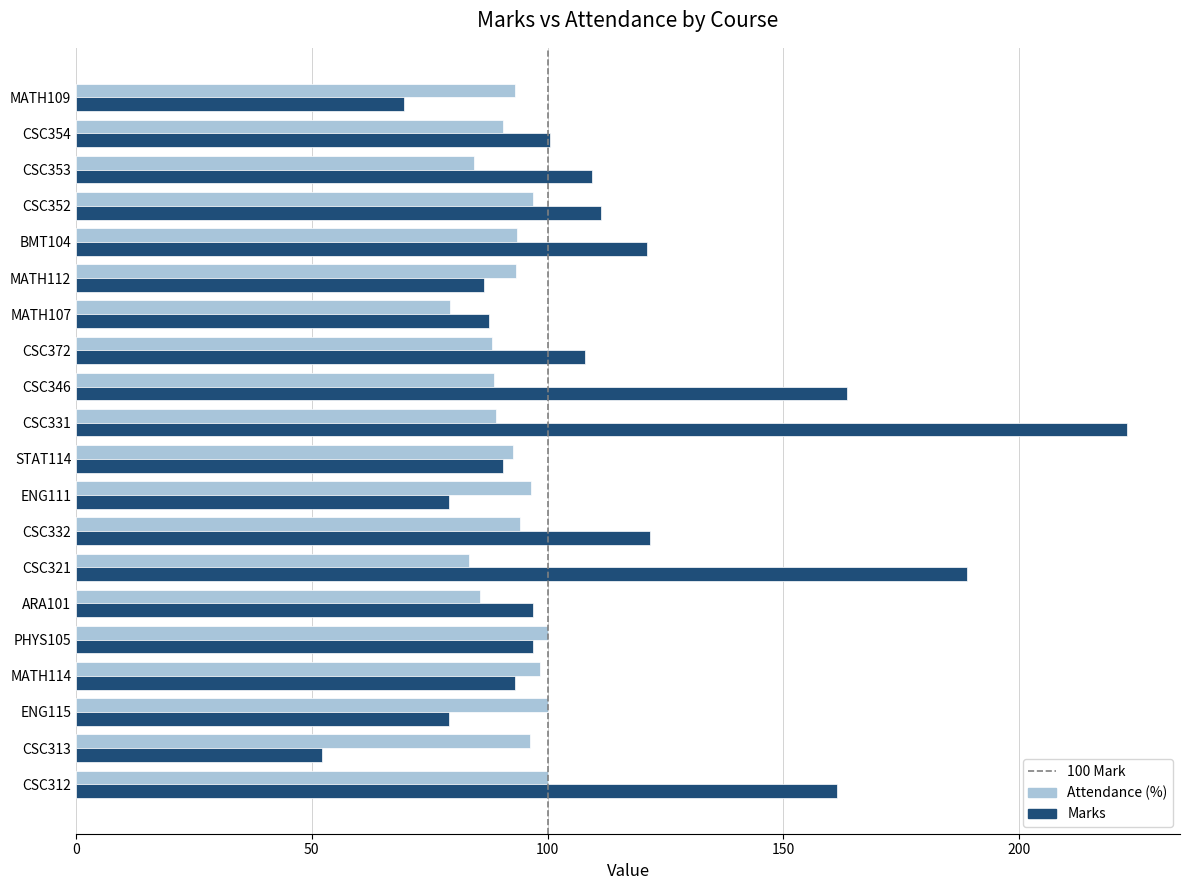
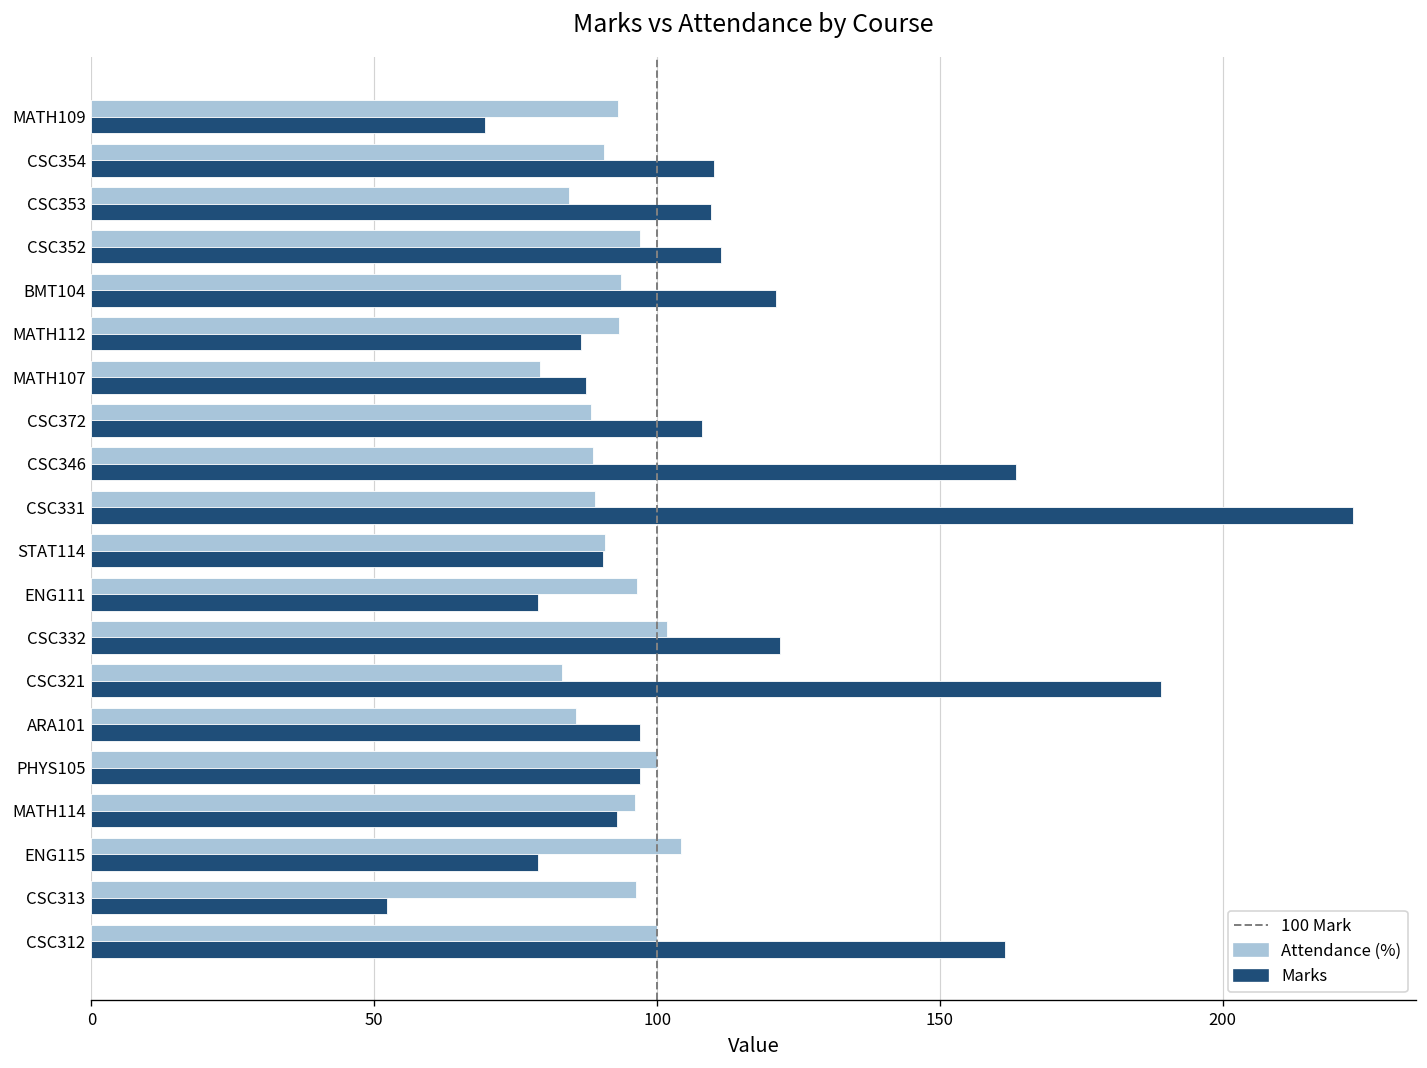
Marks, CSC354: 101 -> 110
Attendance (%), STAT114: 93 -> 91
Attendance (%), CSC332: 94 -> 102
Attendance (%), MATH114: 98 -> 96
Attendance (%), ENG115: 100 -> 104
